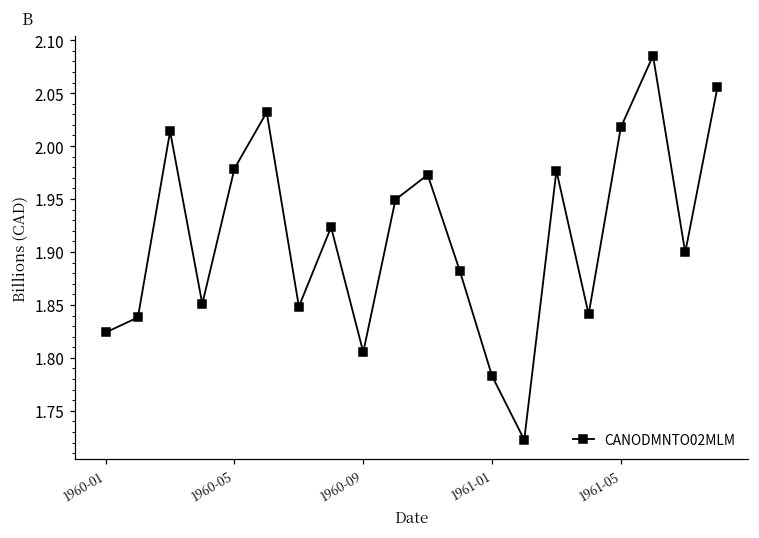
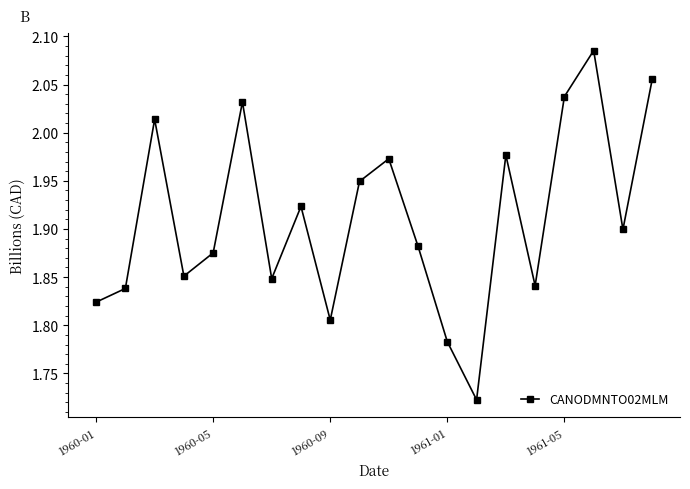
1960-05: 1.98 -> 1.88
1961-05: 2.02 -> 2.04
